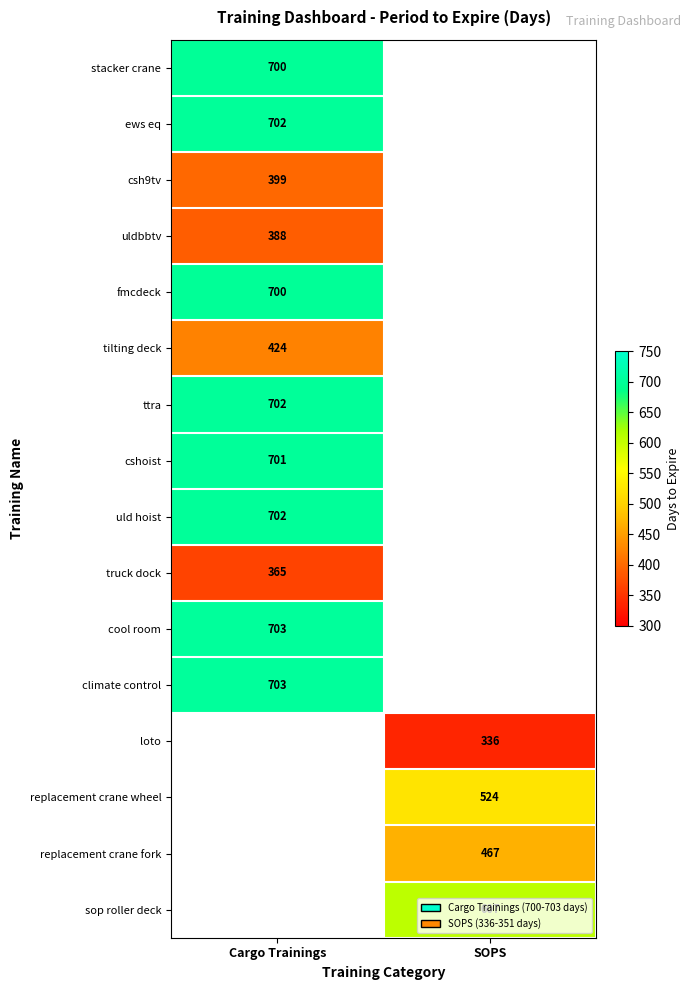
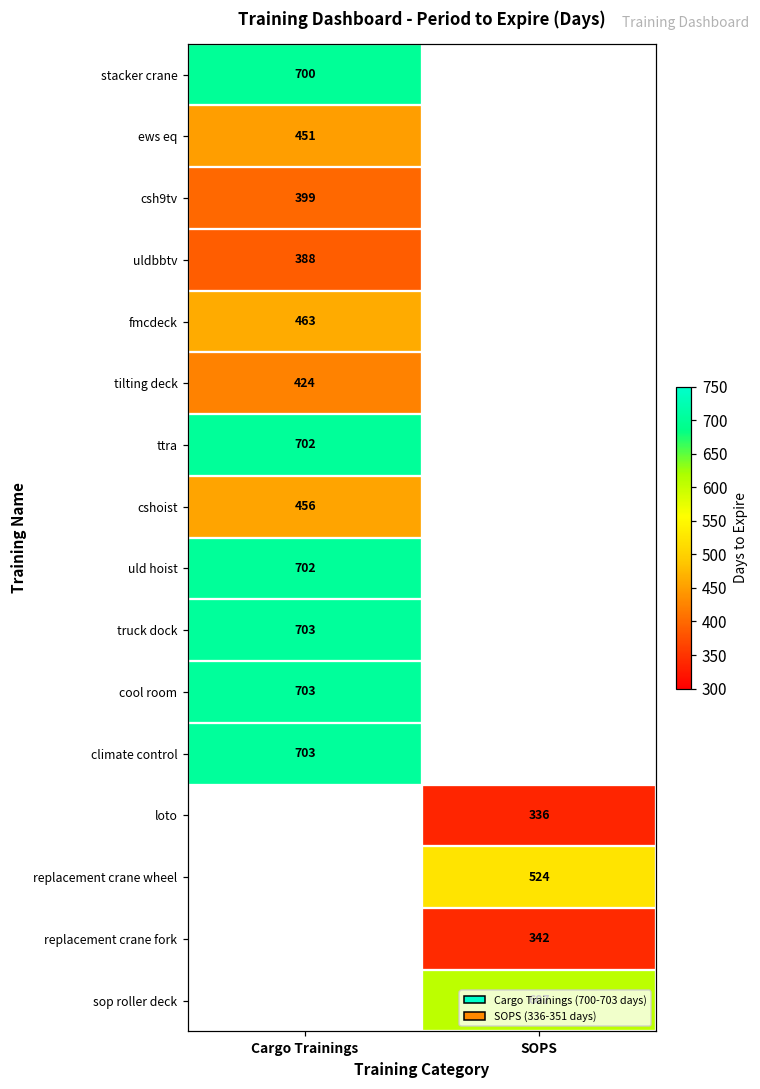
ews eq, Cargo Trainings: 702 -> 451
fmcdeck, Cargo Trainings: 700 -> 463
cshoist, Cargo Trainings: 701 -> 456
truck dock, Cargo Trainings: 365 -> 703
replacement crane fork, SOPS: 467 -> 342
